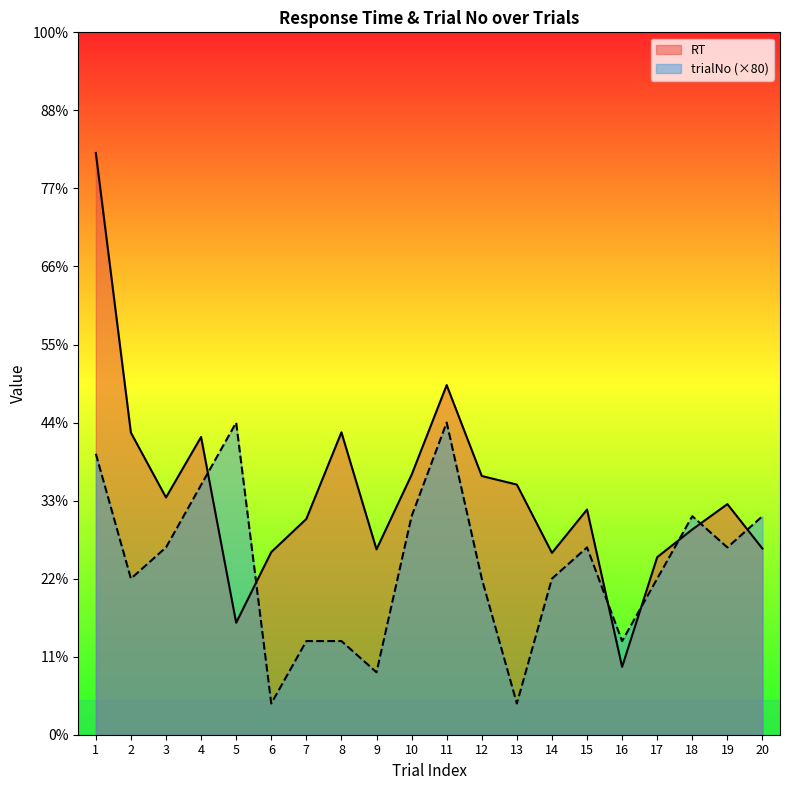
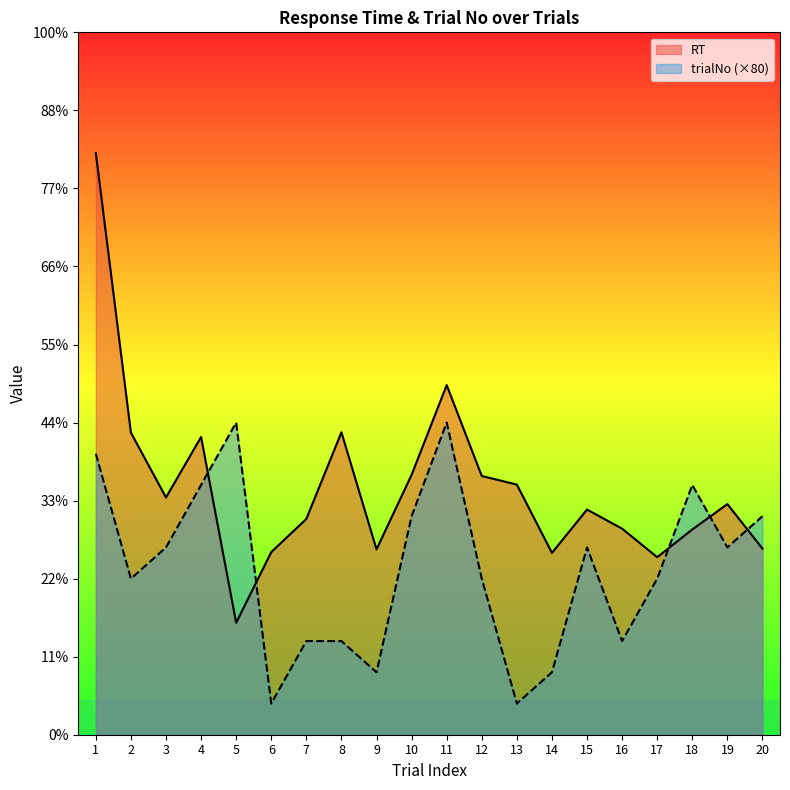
trialNo (×80), 14: 22% -> 9%
RT, 16: 10% -> 29%
trialNo (×80), 18: 31% -> 36%
